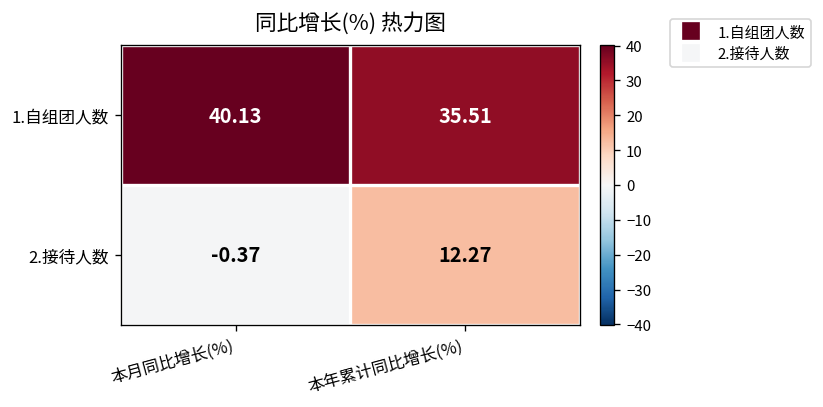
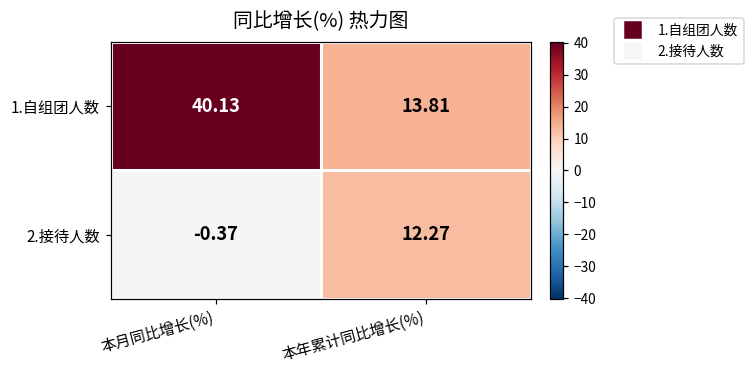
1.自组团人数, 本年累计同比增长(%): 35.51 -> 13.81
